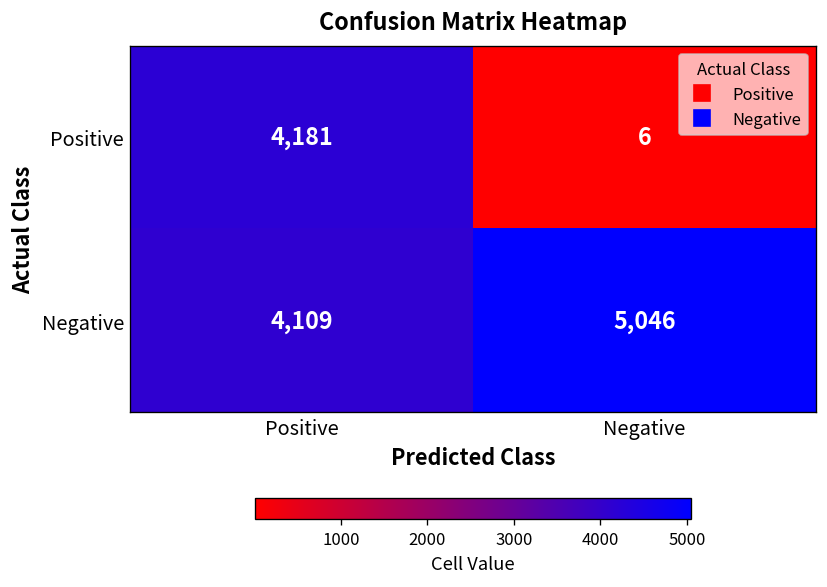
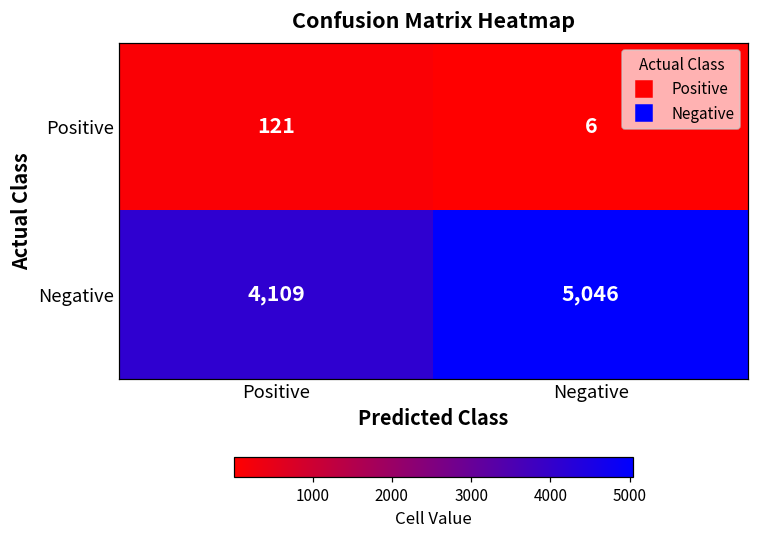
Positive, Positive: 4,181 -> 121
